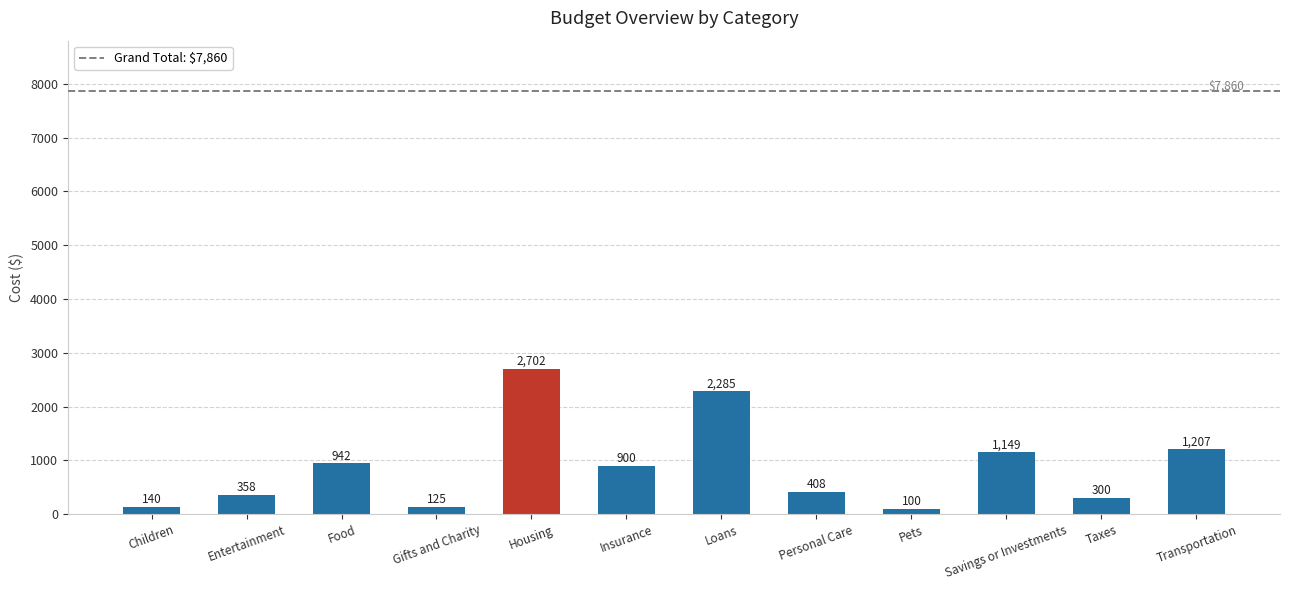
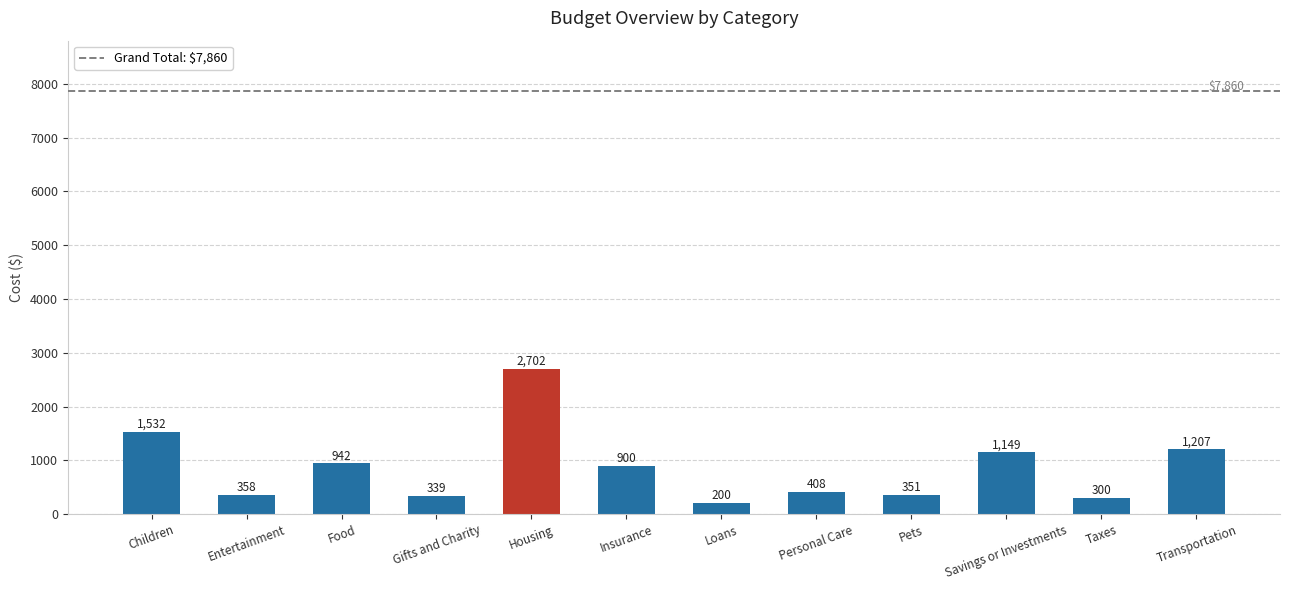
Children: 140 -> 1,532
Gifts and Charity: 125 -> 339
Loans: 2,285 -> 200
Pets: 100 -> 351
